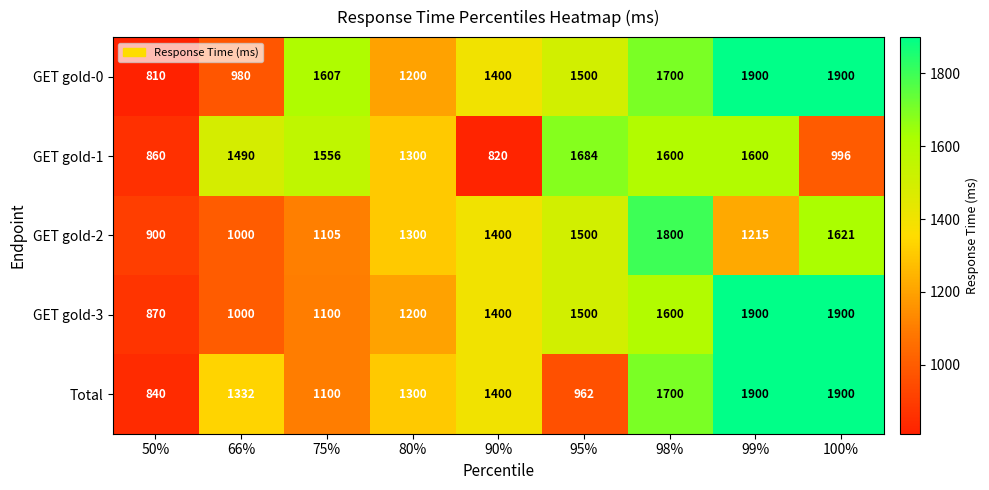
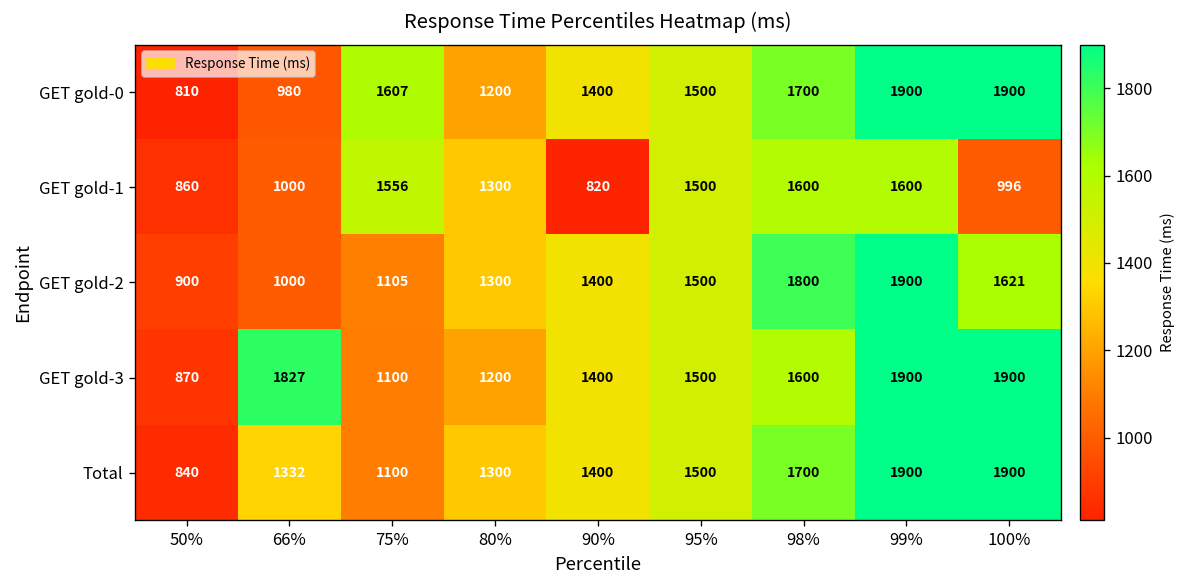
GET gold-1, 66%: 1490 -> 1000
GET gold-1, 95%: 1684 -> 1500
GET gold-2, 99%: 1215 -> 1900
GET gold-3, 66%: 1000 -> 1827
Total, 95%: 962 -> 1500
